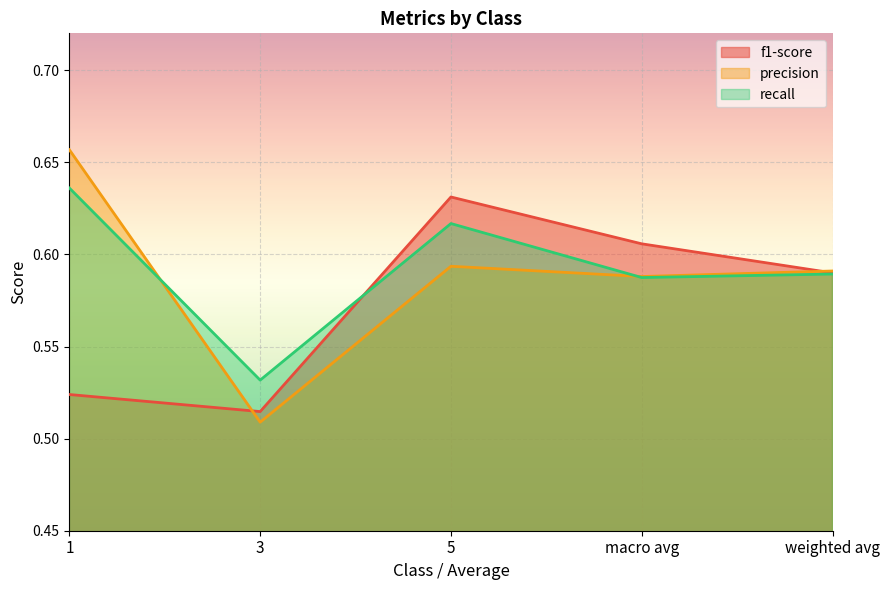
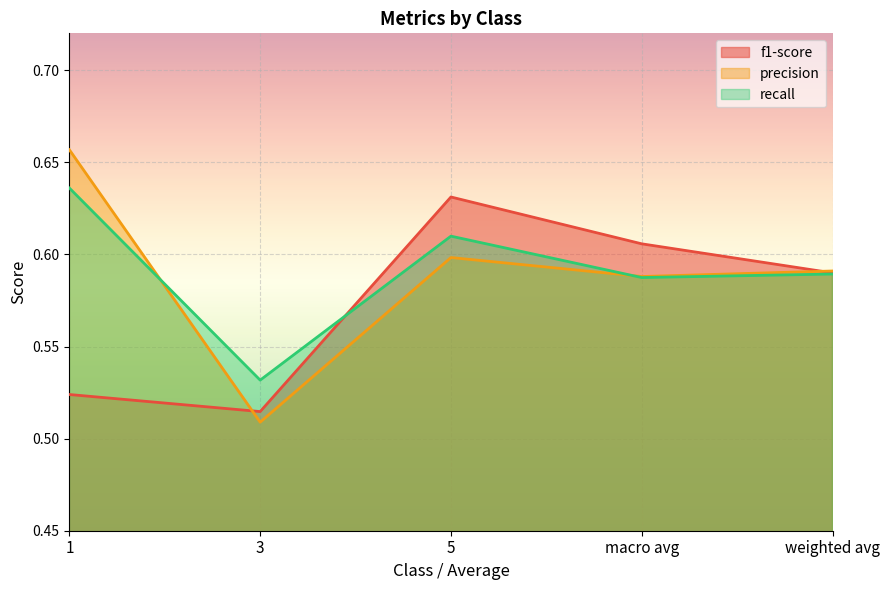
precision, 5: 0.594 -> 0.598
recall, 5: 0.617 -> 0.610
